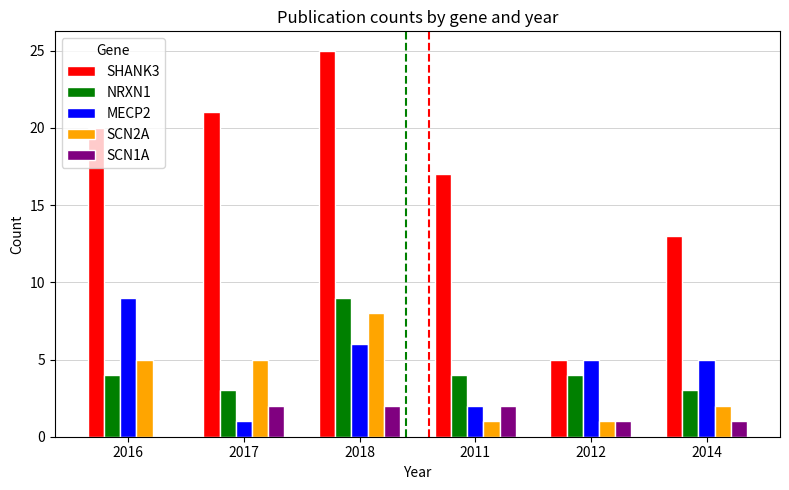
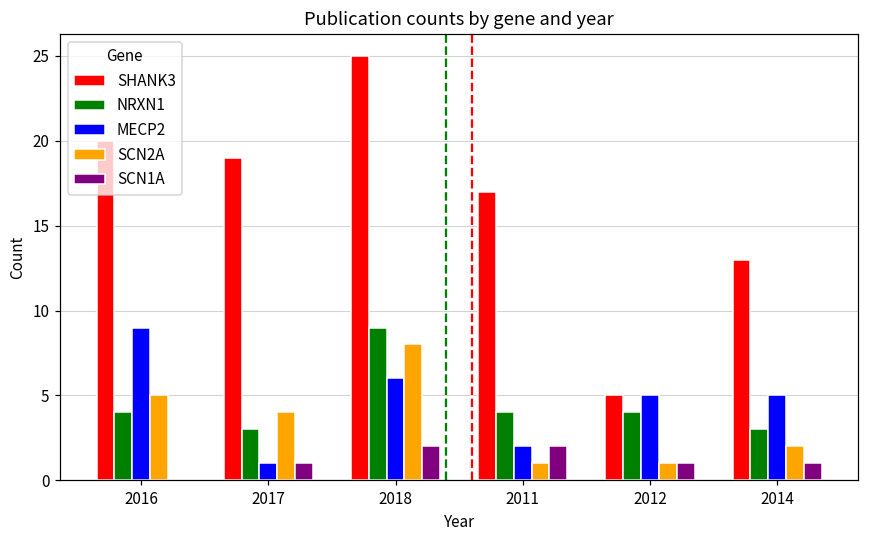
SHANK3, 2017: 21 -> 19
SCN2A, 2017: 5 -> 4
SCN1A, 2017: 2 -> 1
